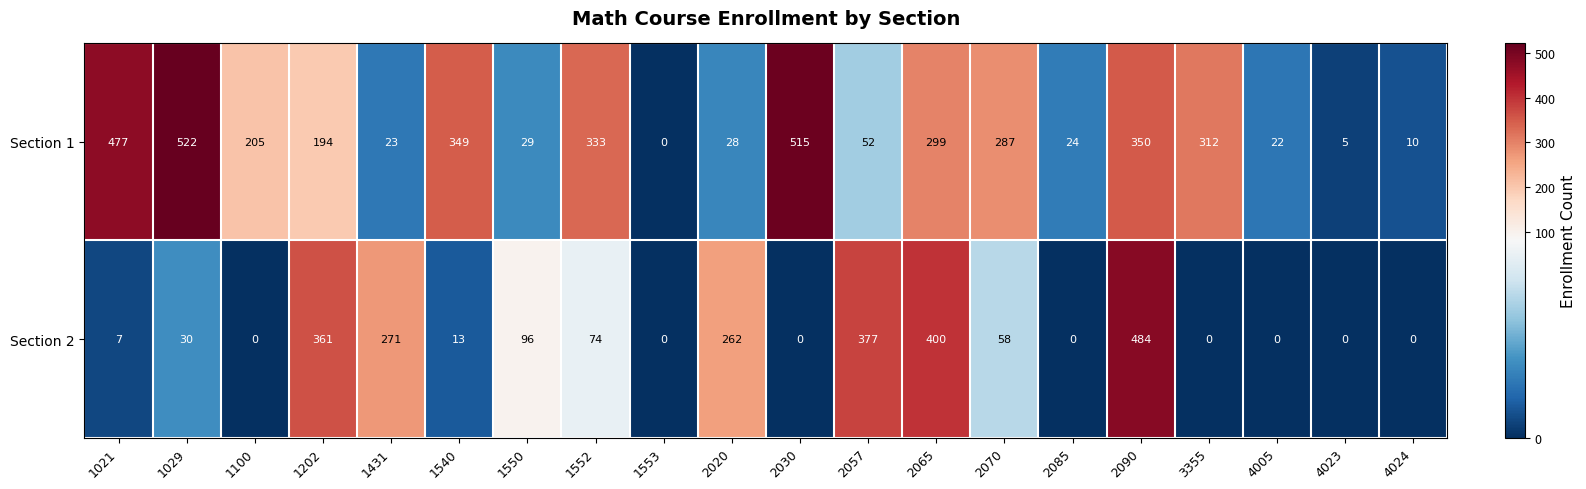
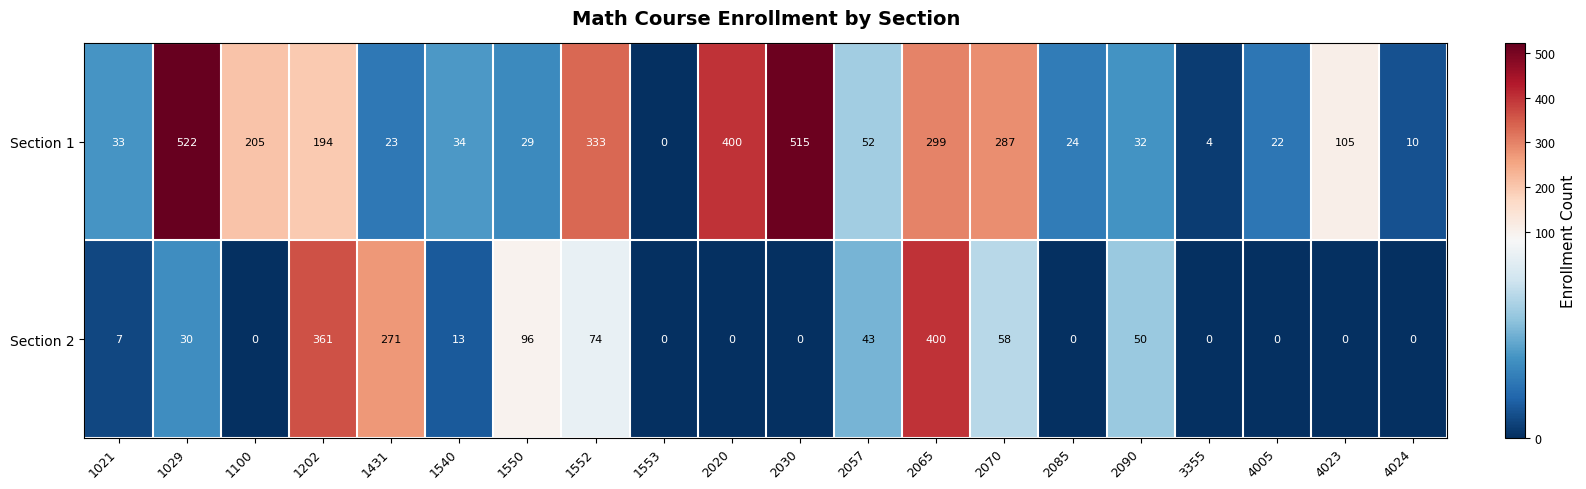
Section 1, 1021: 477 -> 33
Section 1, 1540: 349 -> 34
Section 1, 2020: 28 -> 400
Section 1, 2090: 350 -> 32
Section 1, 3355: 312 -> 4
Section 1, 4023: 5 -> 105
Section 2, 2020: 262 -> 0
Section 2, 2057: 377 -> 43
Section 2, 2090: 484 -> 50
